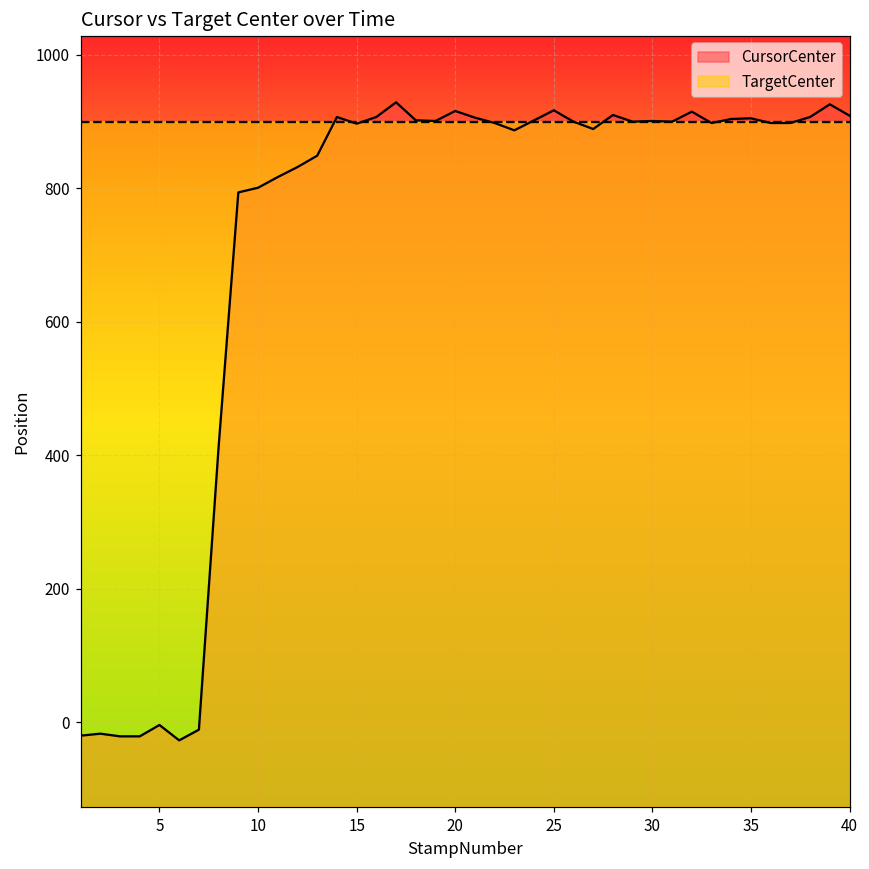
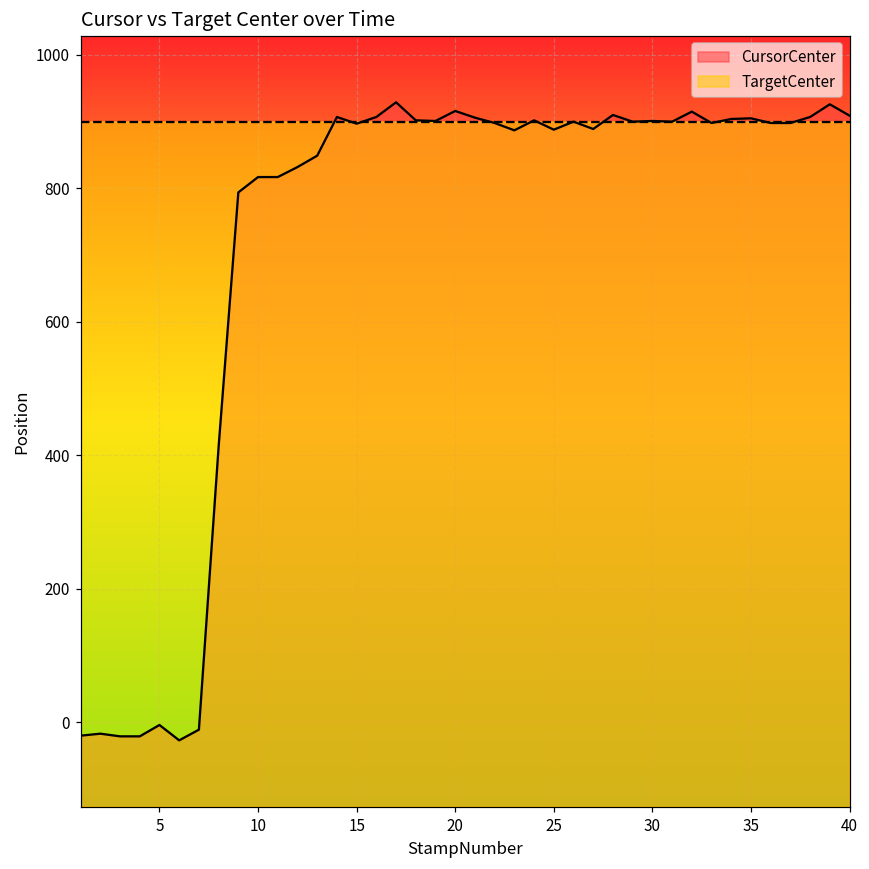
CursorCenter, 10: 800 -> 820
CursorCenter, 25: 920 -> 890
